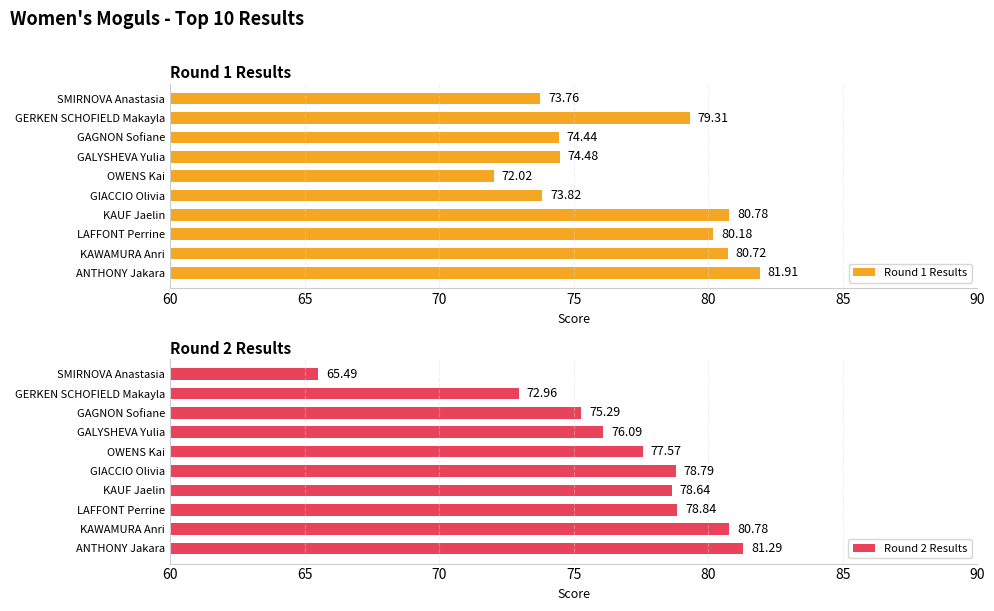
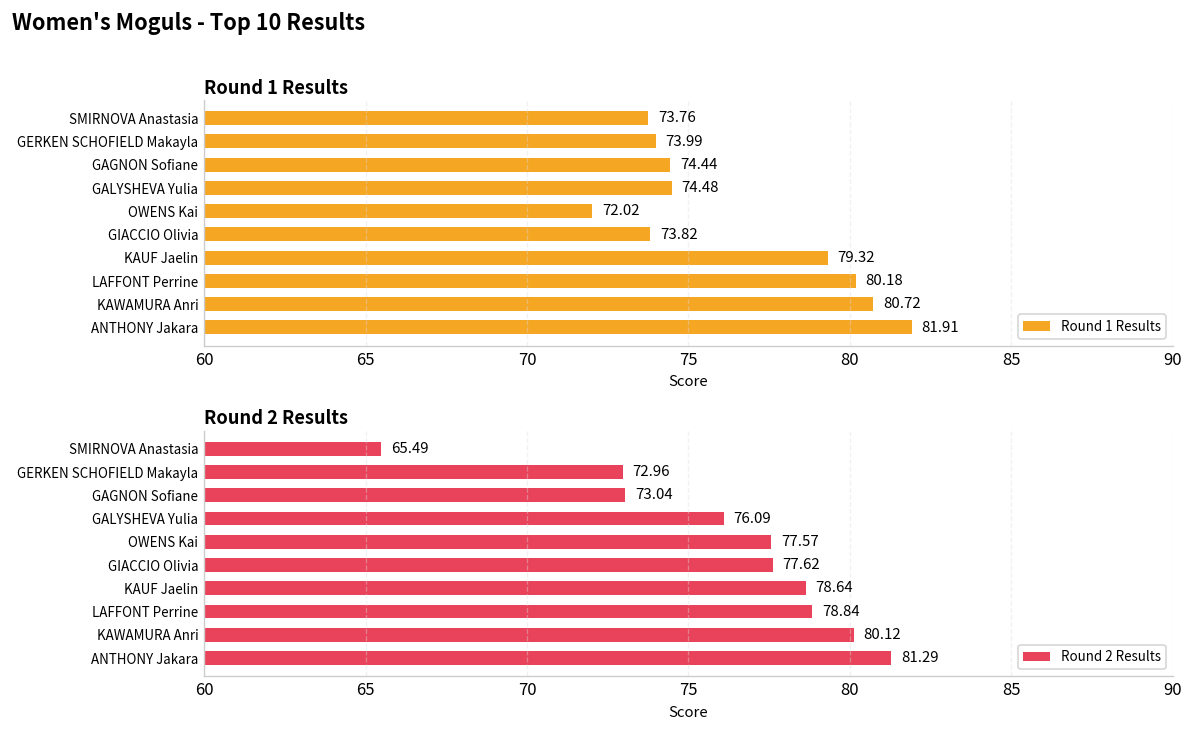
Round 1 Results, GERKEN SCHOFIELD Makayla: 79.31 -> 73.99
Round 1 Results, KAUF Jaelin: 80.78 -> 79.32
Round 2 Results, GAGNON Sofiane: 75.29 -> 73.04
Round 2 Results, GIACCIO Olivia: 78.79 -> 77.62
Round 2 Results, KAWAMURA Anri: 80.78 -> 80.12
